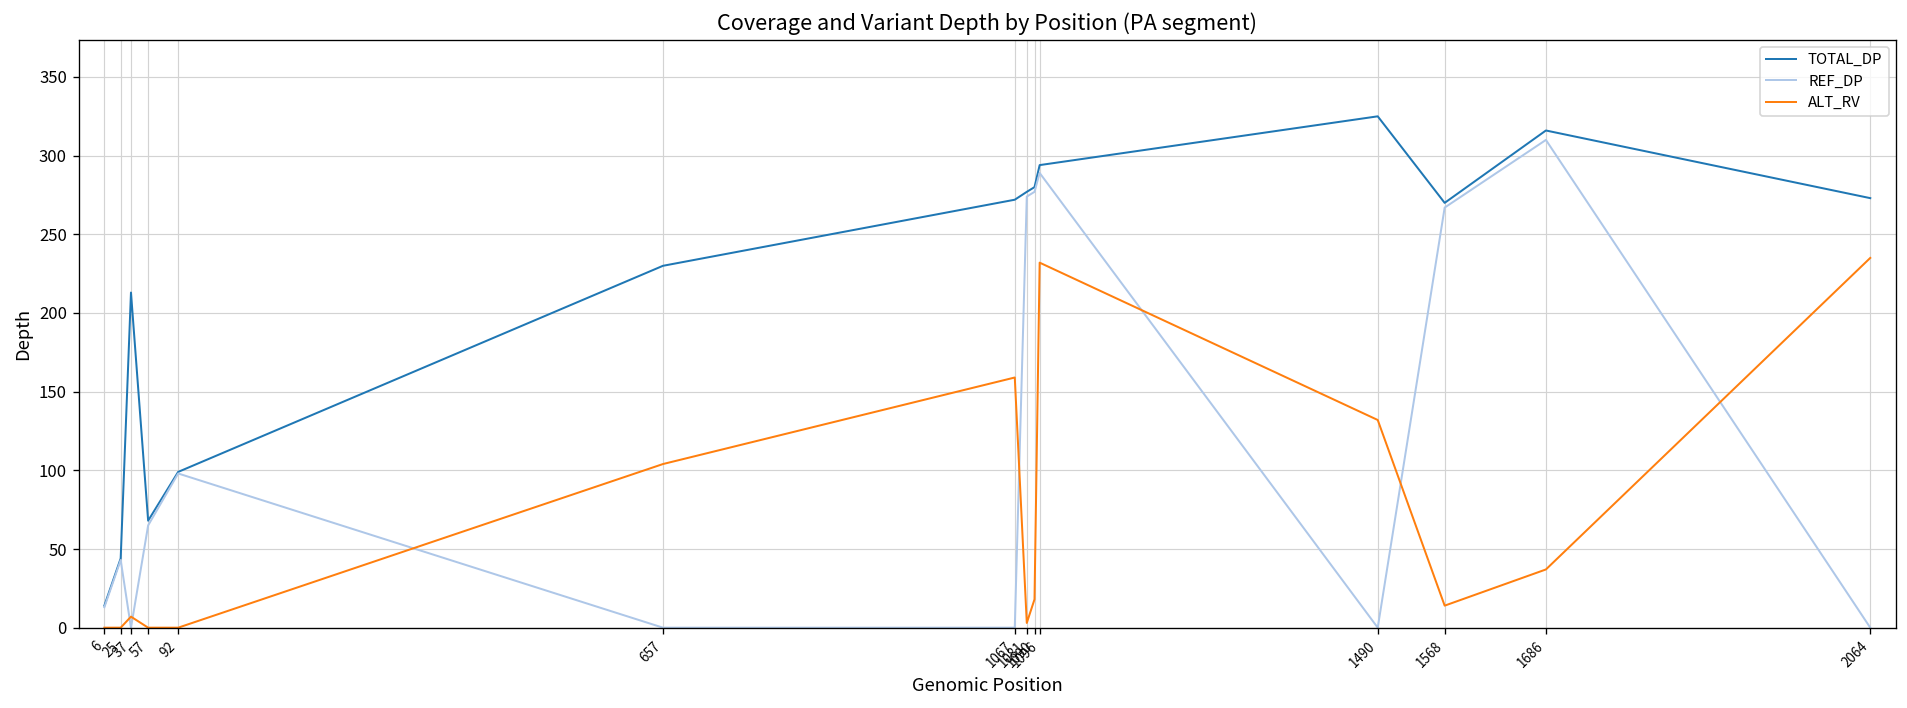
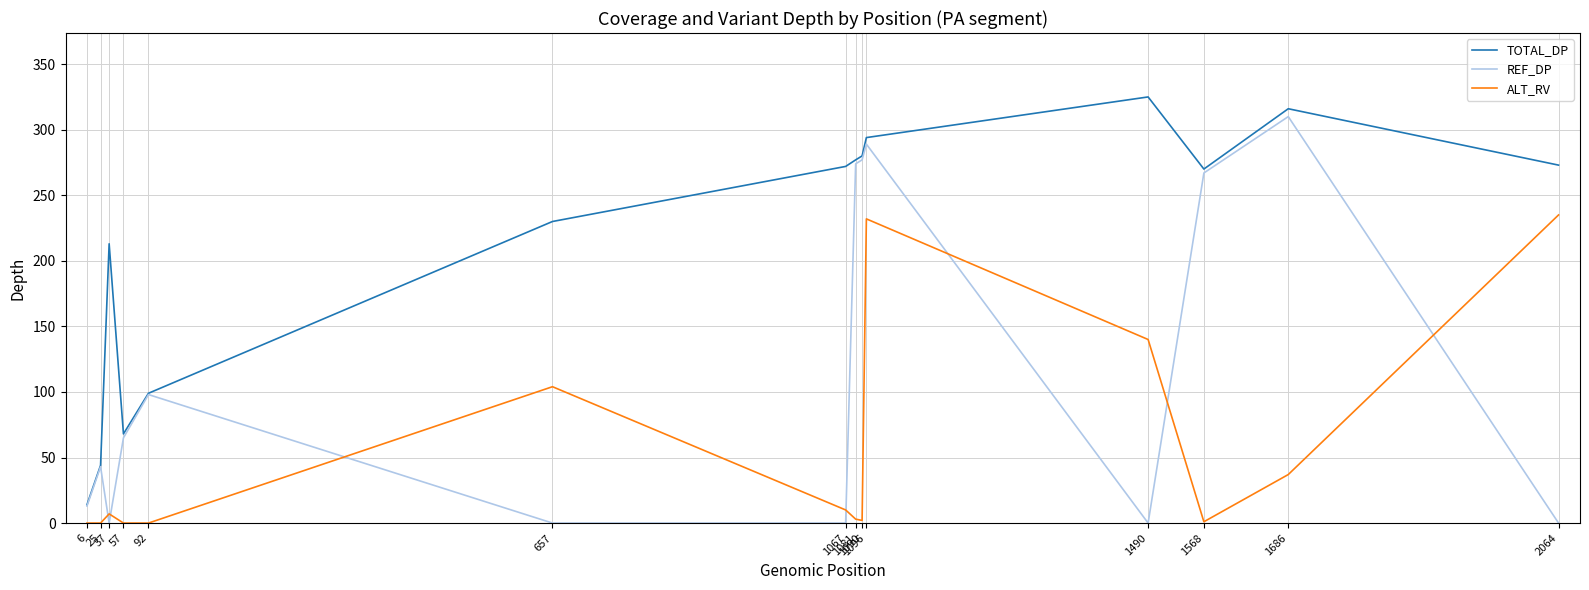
ALT_RV, 1067: 159 -> 10
ALT_RV, 1090: 18 -> 2
ALT_RV, 1490: 132 -> 140
ALT_RV, 1568: 14 -> 1
